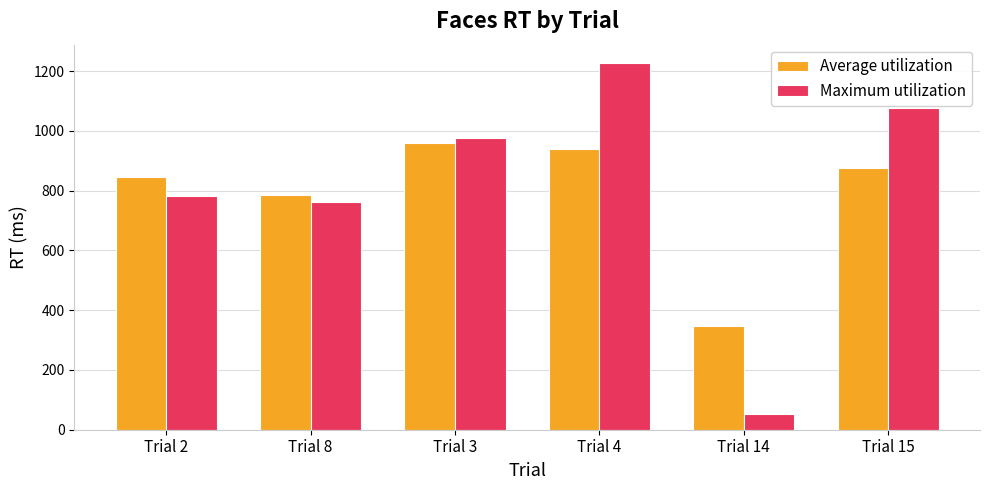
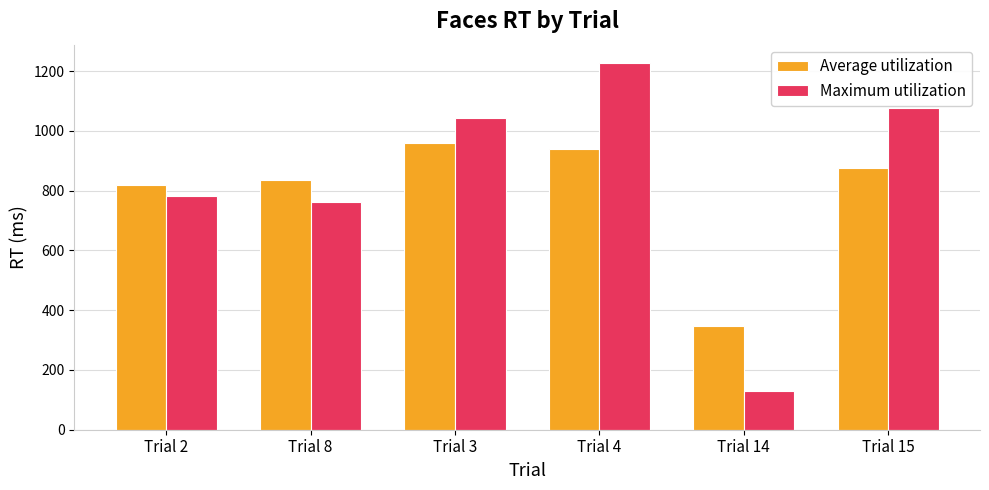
Average utilization, Trial 2: 850 -> 820
Average utilization, Trial 8: 790 -> 840
Maximum utilization, Trial 3: 980 -> 1040
Maximum utilization, Trial 14: 50 -> 130
